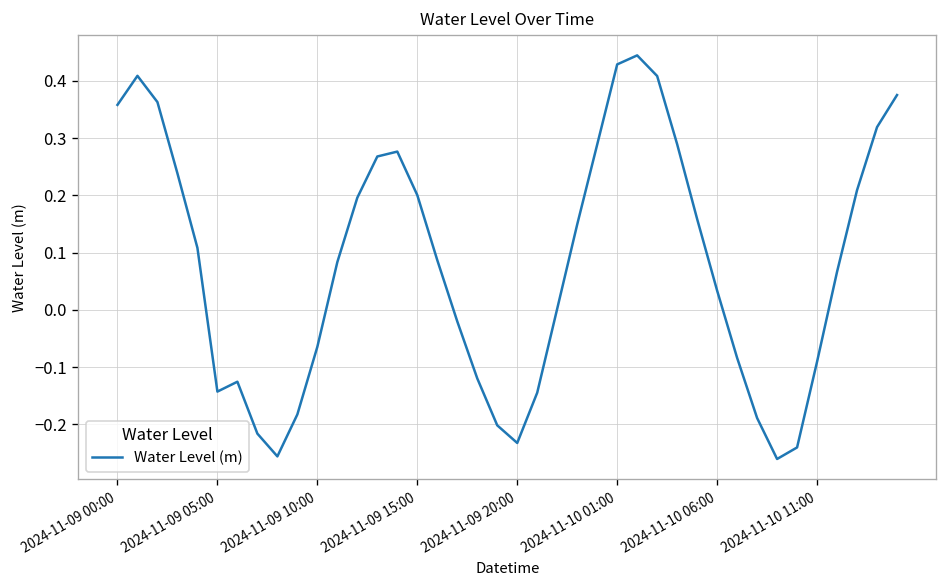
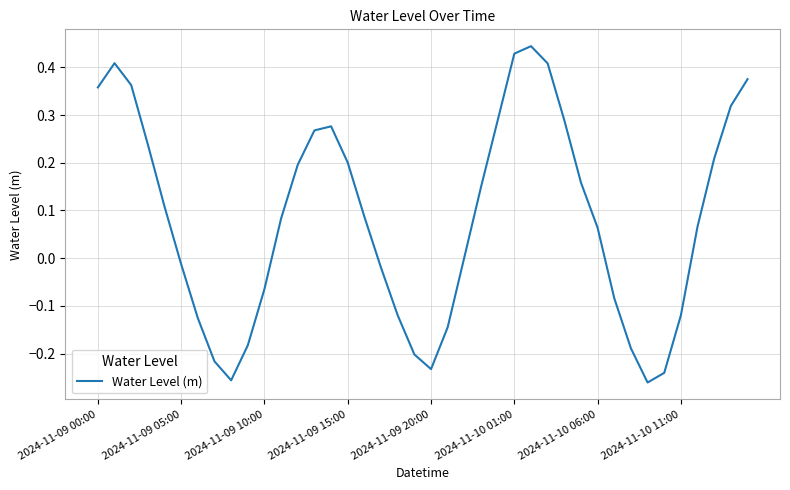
2024-11-09 05:00: -0.14 -> -0.01
2024-11-10 06:00: 0.03 -> 0.06
2024-11-10 11:00: -0.09 -> -0.12
